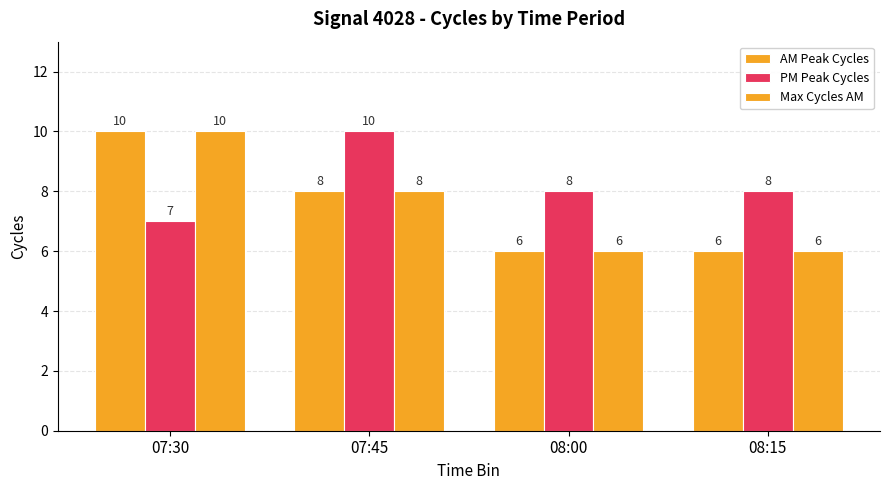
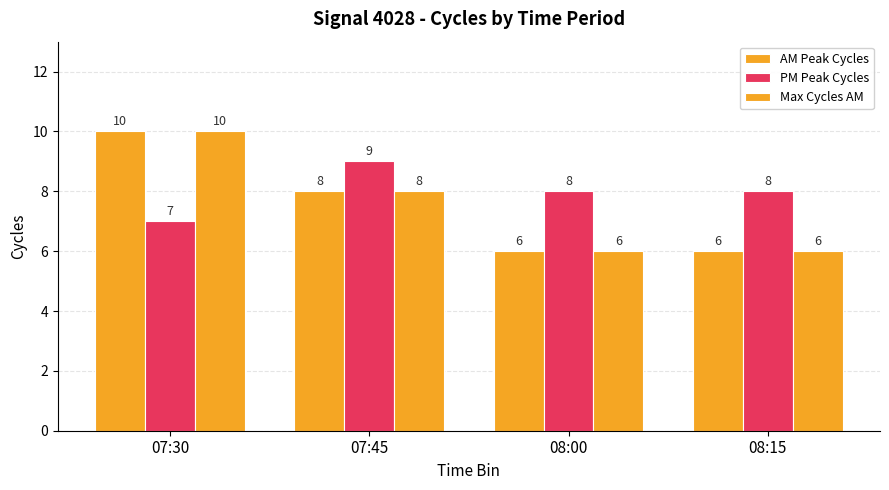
PM Peak Cycles, 07:45: 10 -> 9
